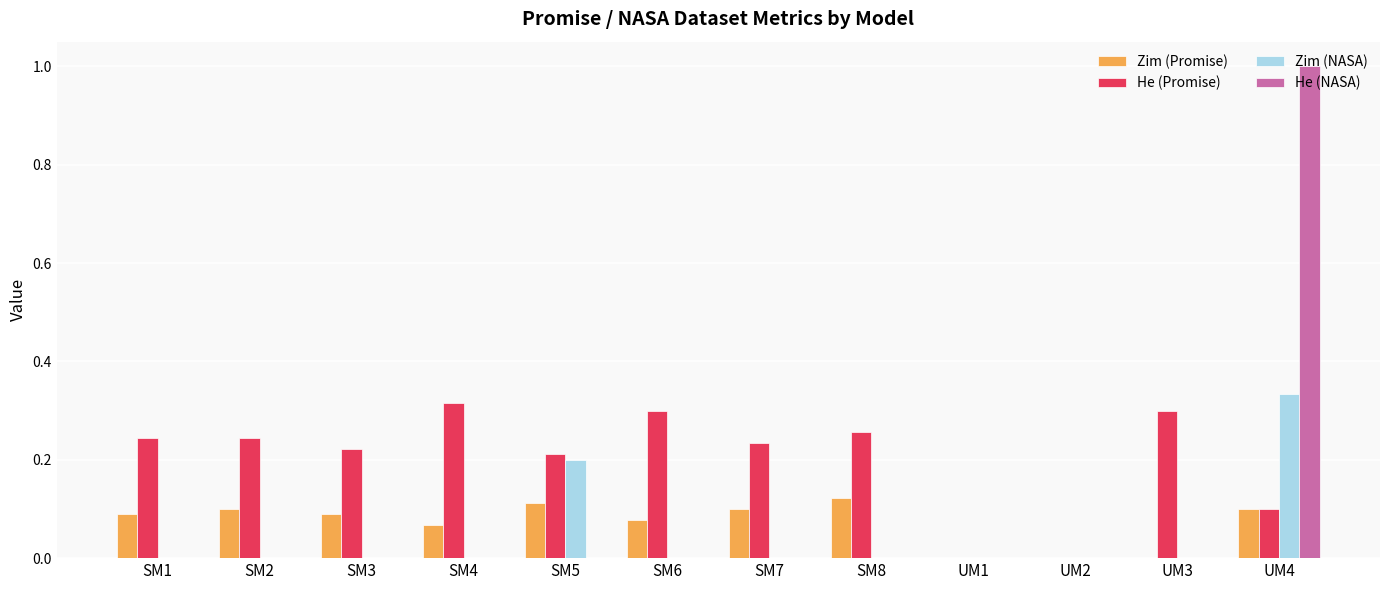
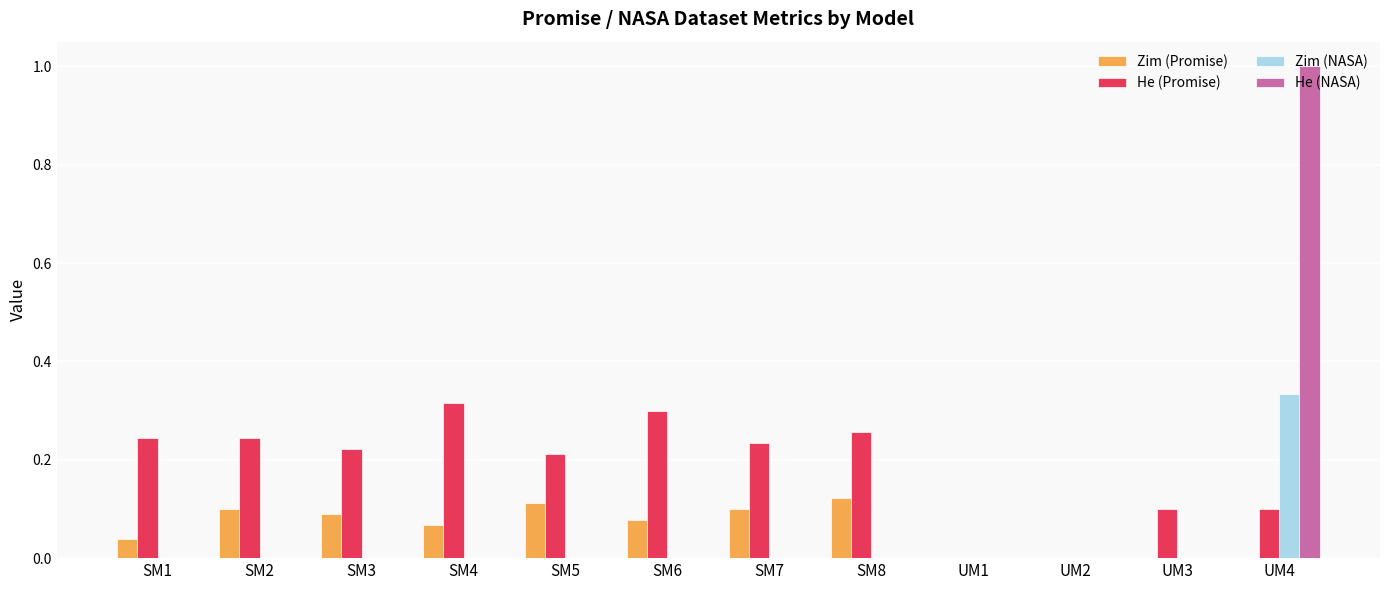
Zim (Promise), SM1: 0.09 -> 0.04
Zim (NASA), SM5: 0.2 -> 0.0
He (Promise), UM3: 0.3 -> 0.1
Zim (Promise), UM4: 0.1 -> 0.0
